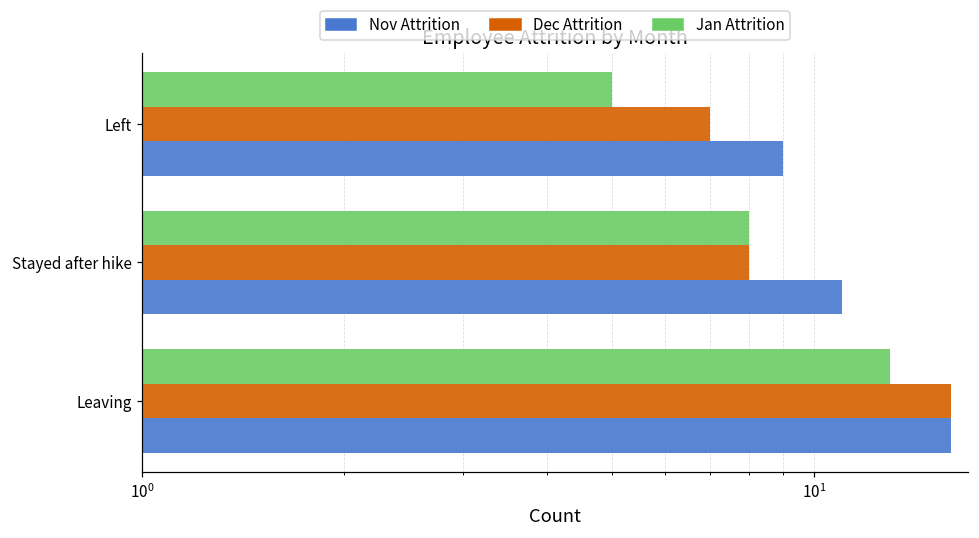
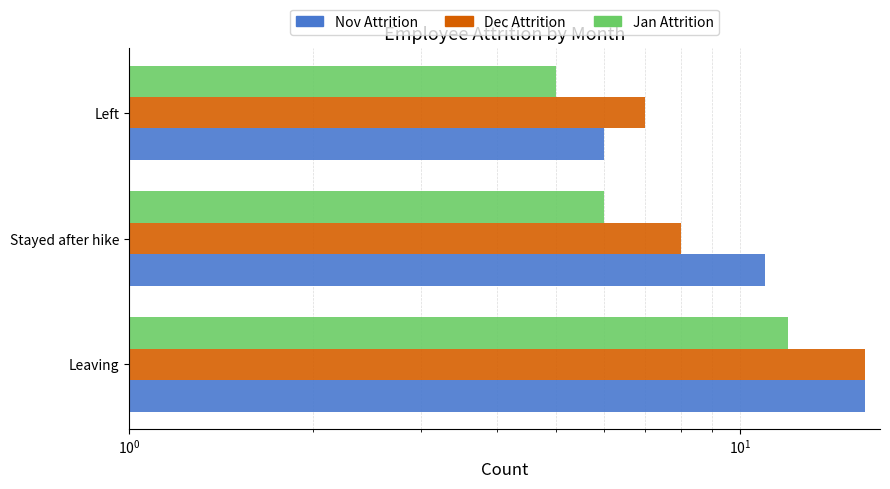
Nov Attrition, Left: 9 -> 6
Jan Attrition, Stayed after hike: 8 -> 6
Jan Attrition, Leaving: 13 -> 12
